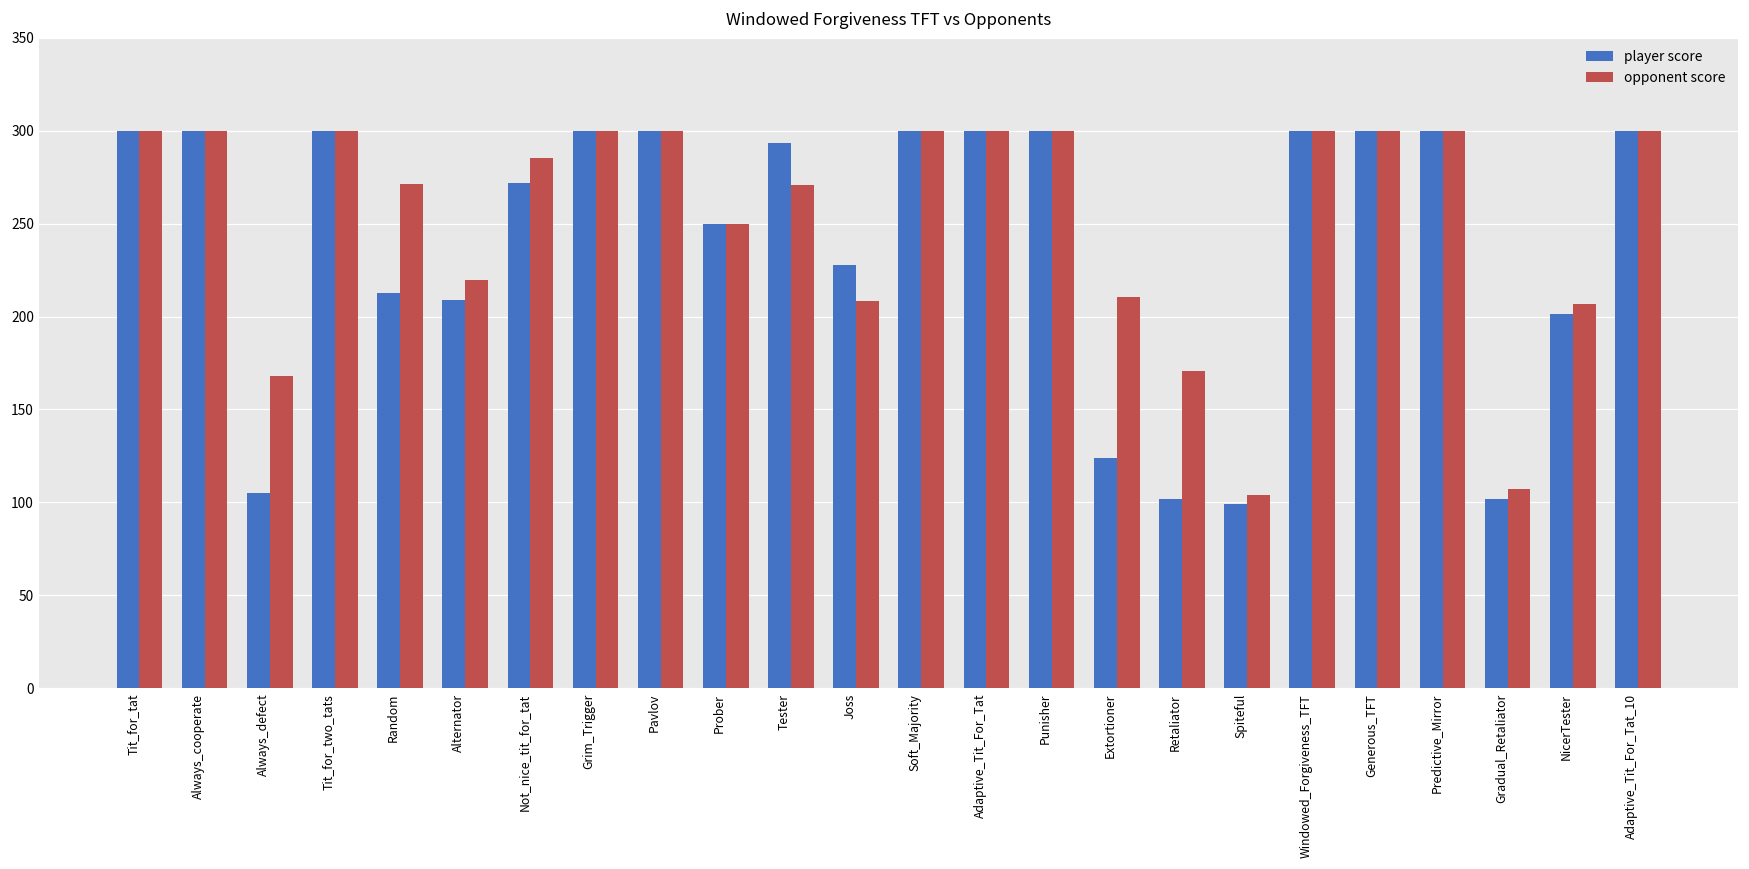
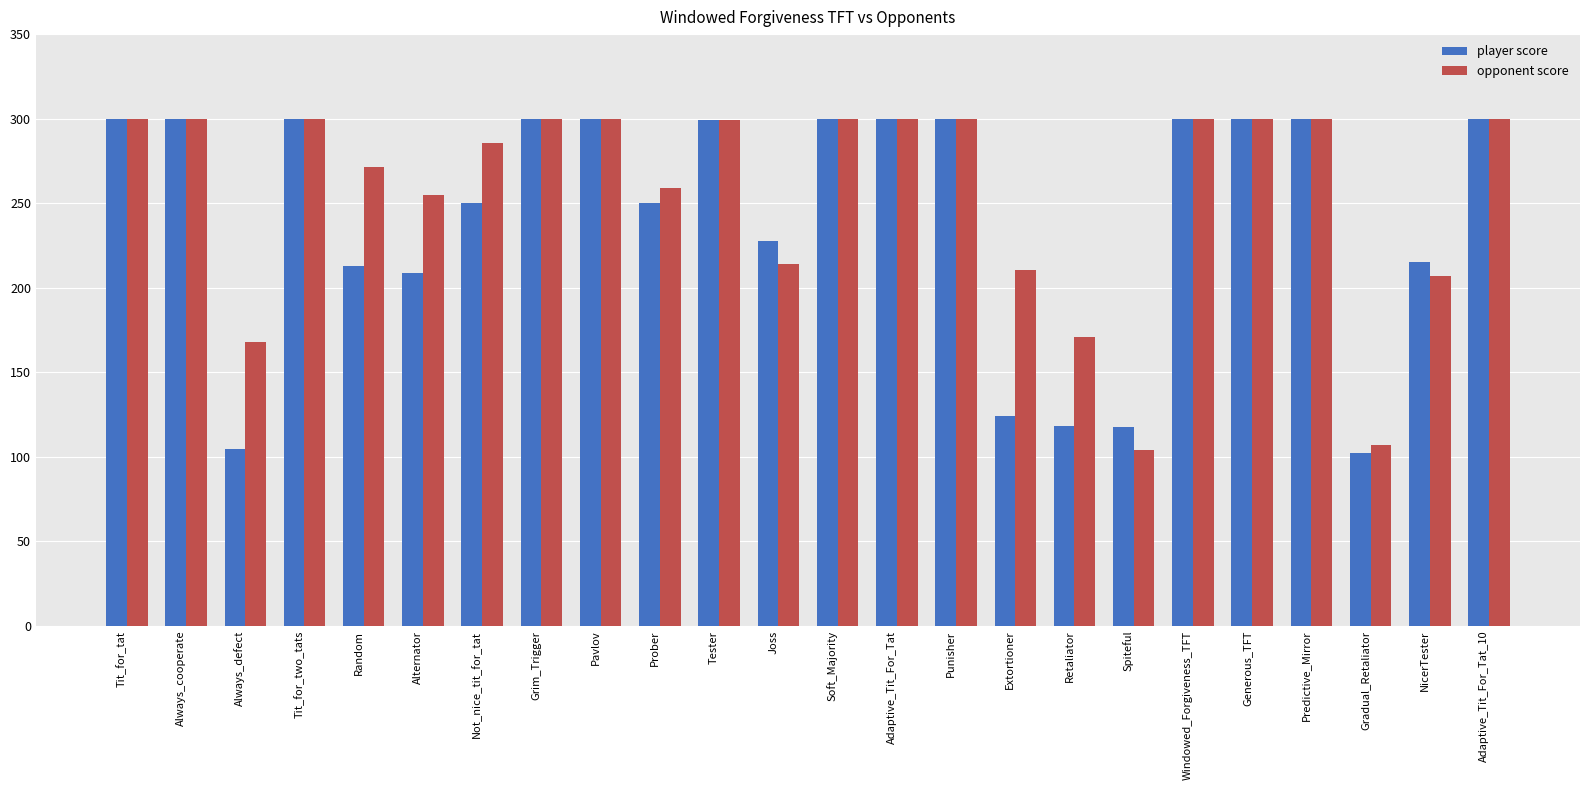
opponent score, Alternator: 220 -> 255
player score, Not_nice_tit_for_tat: 272 -> 250
opponent score, Prober: 250 -> 259
player score, Tester: 293 -> 299
opponent score, Tester: 271 -> 299
opponent score, Joss: 209 -> 214
player score, Retaliator: 102 -> 118
player score, Spiteful: 99 -> 117
player score, NicerTester: 201 -> 215
